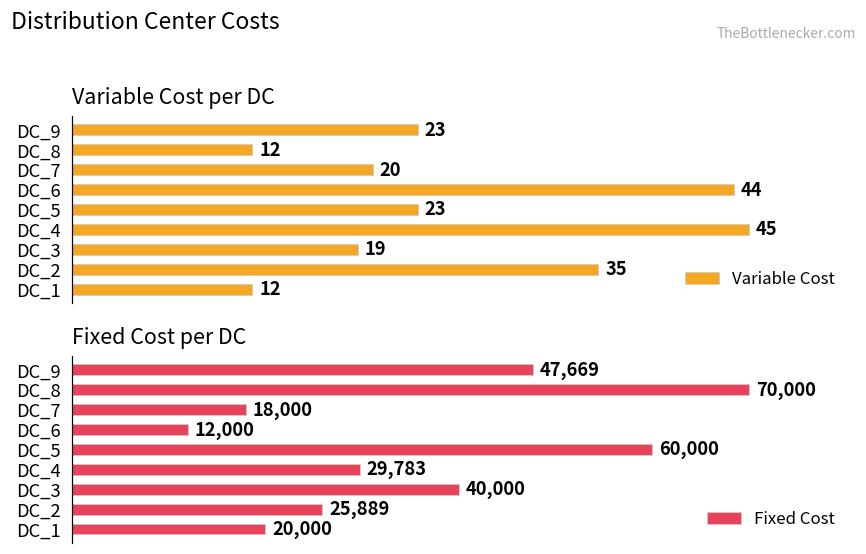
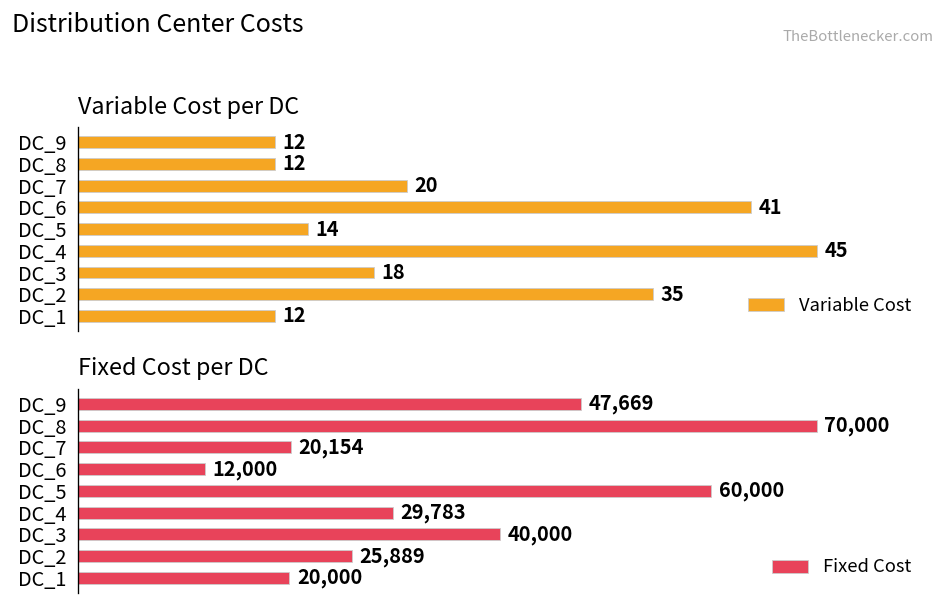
Variable Cost per DC, DC_9: 23 -> 12
Variable Cost per DC, DC_6: 44 -> 41
Variable Cost per DC, DC_5: 23 -> 14
Variable Cost per DC, DC_3: 19 -> 18
Fixed Cost per DC, DC_7: 18,000 -> 20,154
